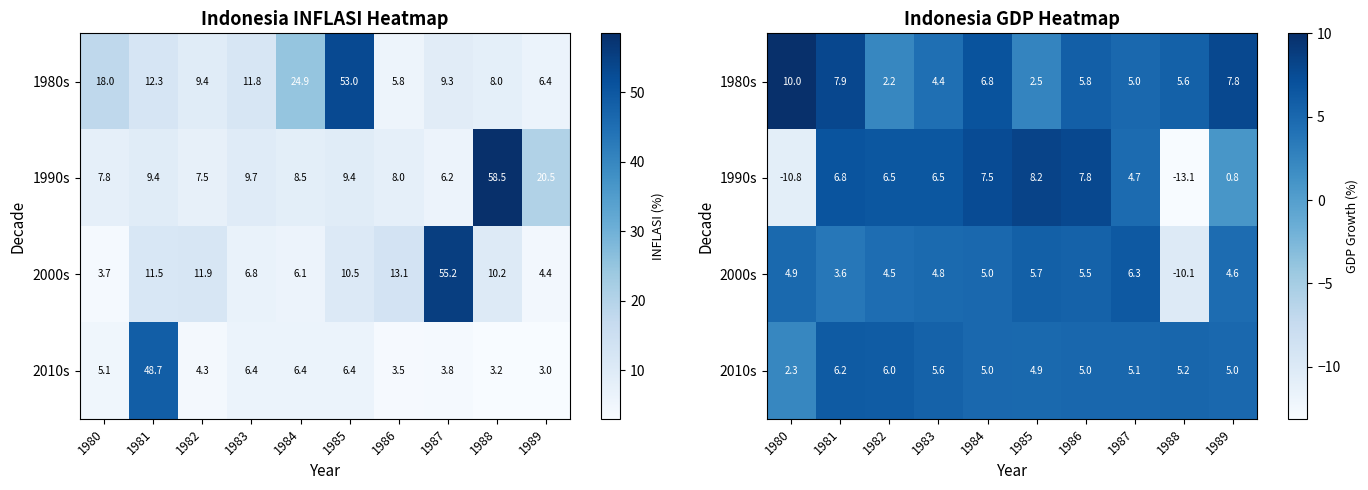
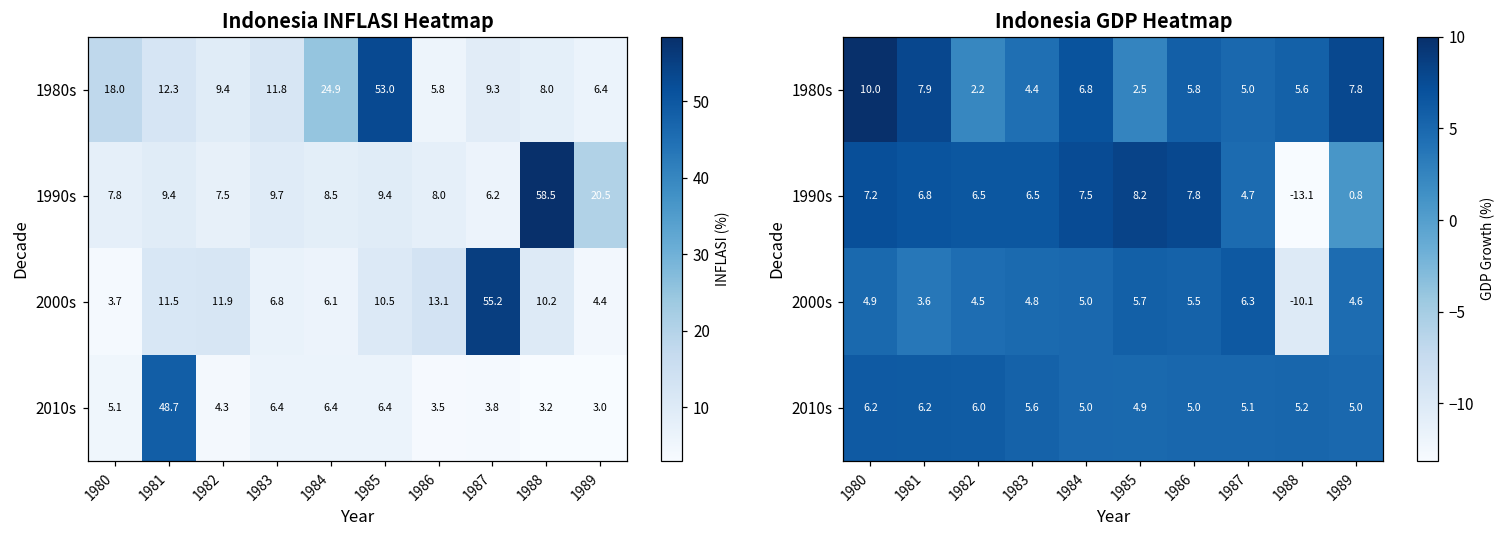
Indonesia GDP Heatmap, 1990s, 1980: -10.8 -> 7.2
Indonesia GDP Heatmap, 2010s, 1980: 2.3 -> 6.2
